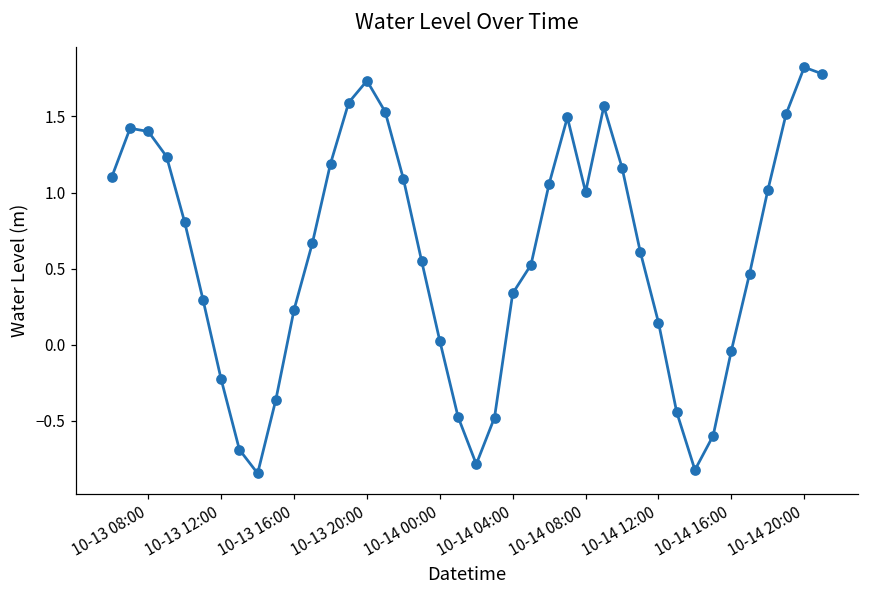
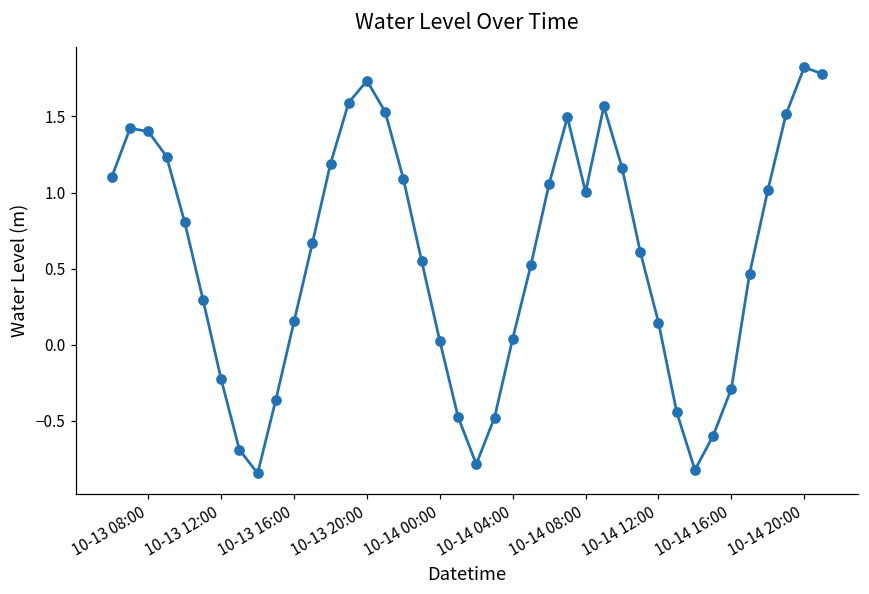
10-13 16:00: 0.23 -> 0.15
10-14 04:00: 0.34 -> 0.04
10-14 16:00: -0.04 -> -0.29
